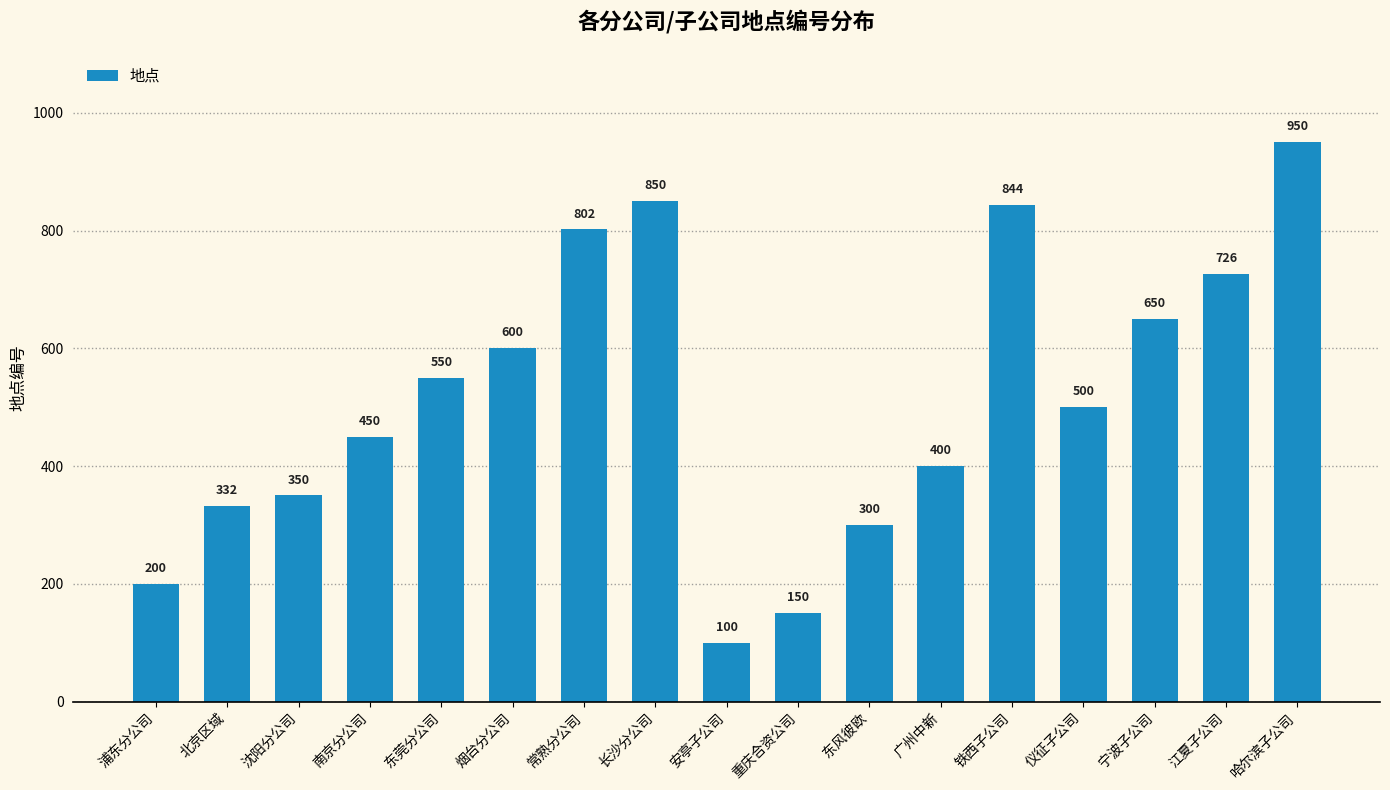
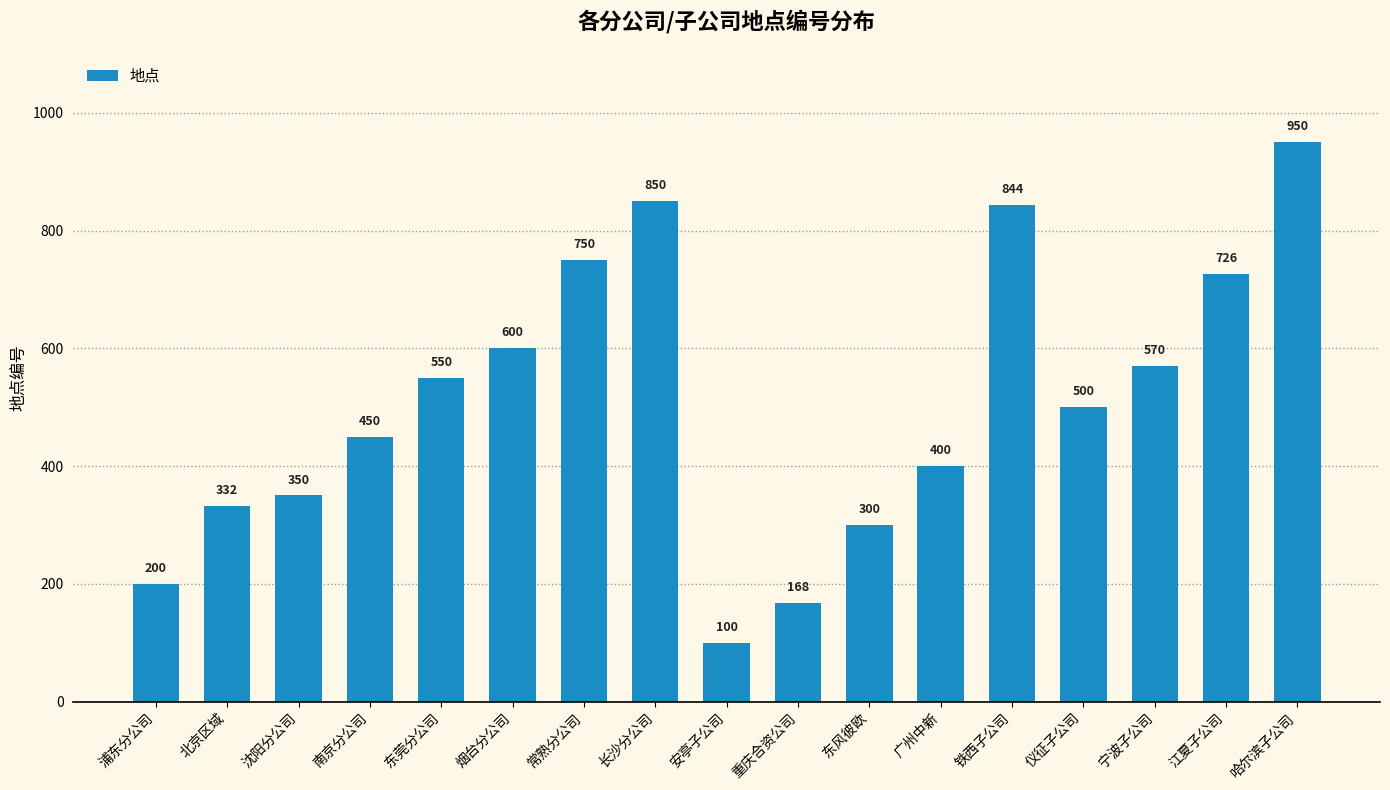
常熟分公司: 802 -> 750
重庆合资公司: 150 -> 168
宁波子公司: 650 -> 570
